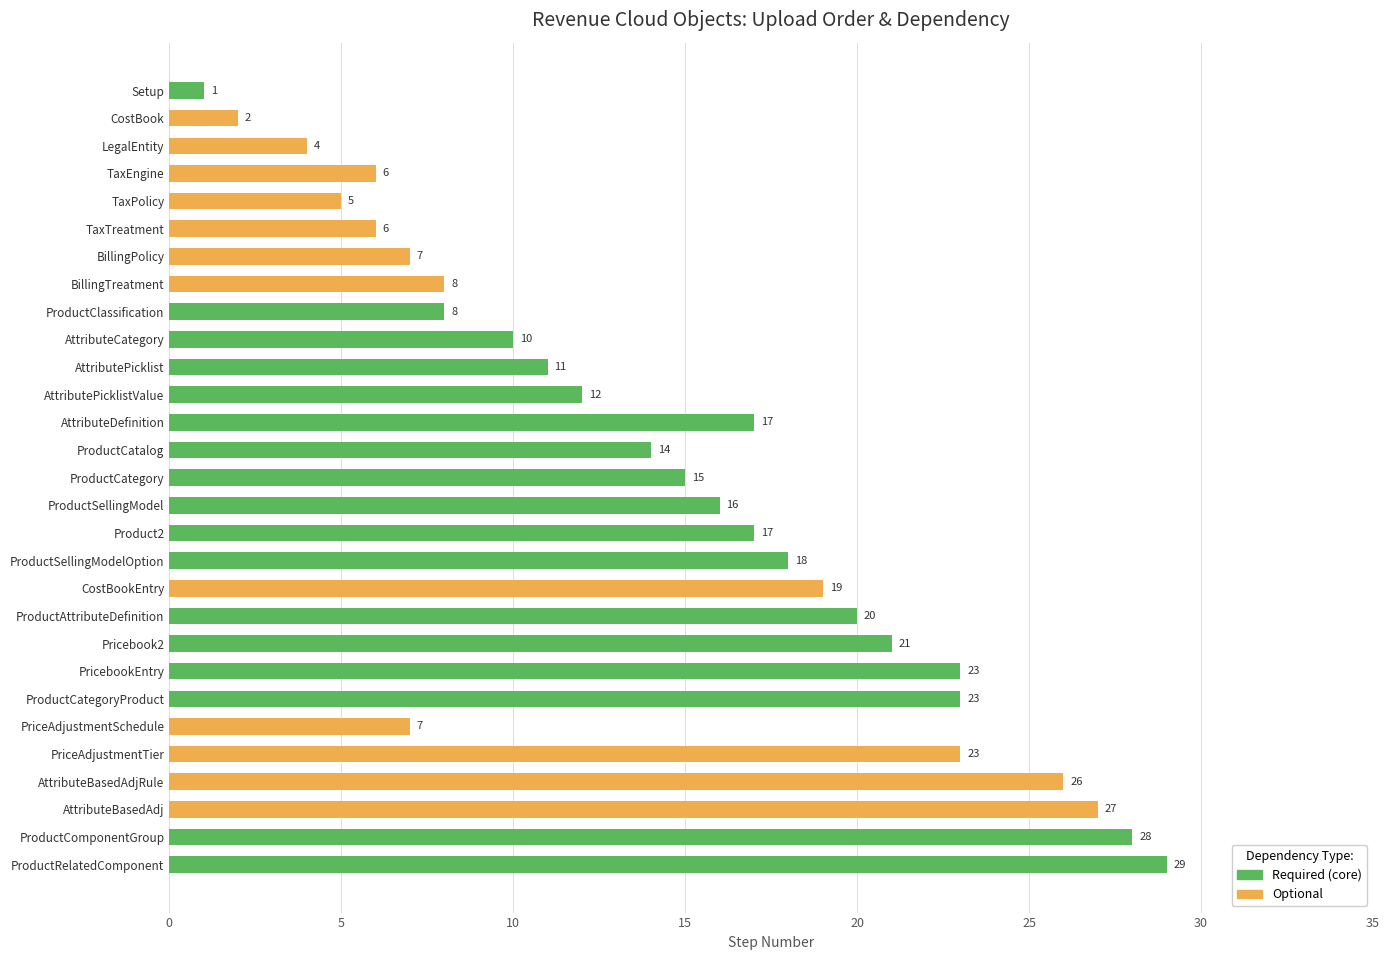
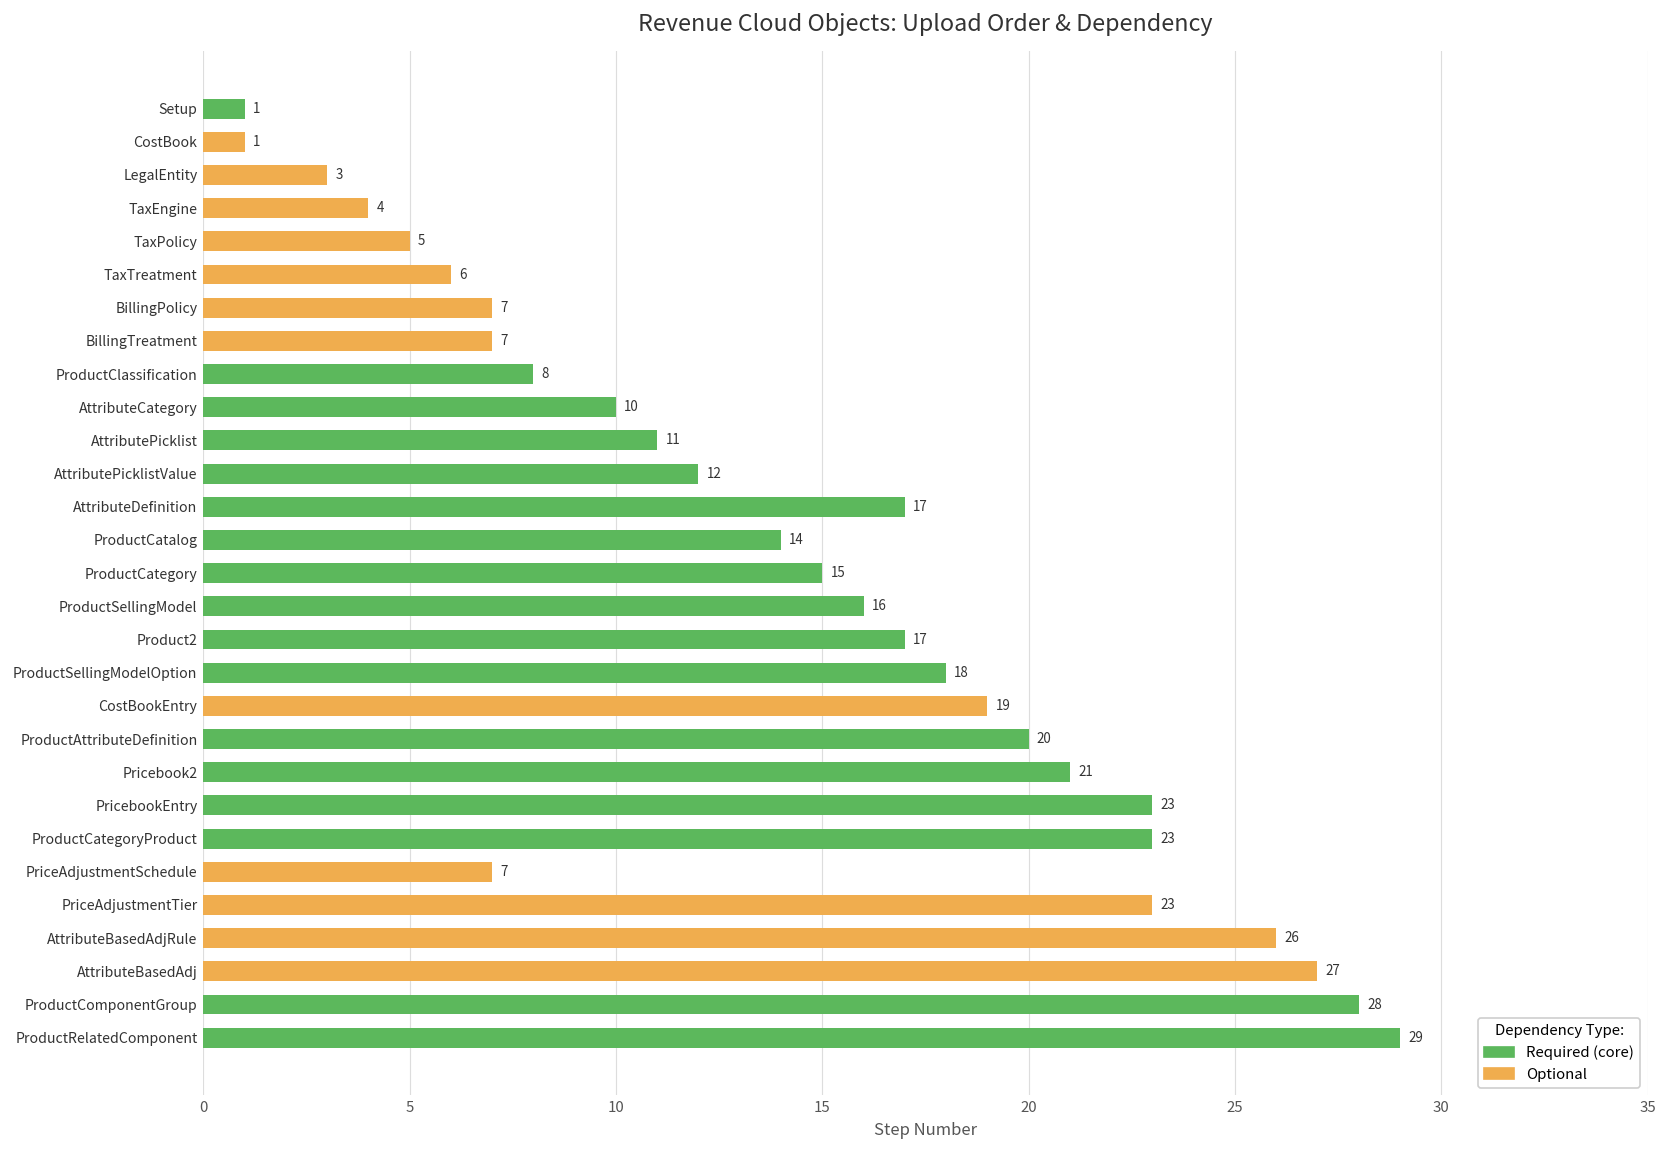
CostBook: 2 -> 1
LegalEntity: 4 -> 3
TaxEngine: 6 -> 4
BillingTreatment: 8 -> 7
